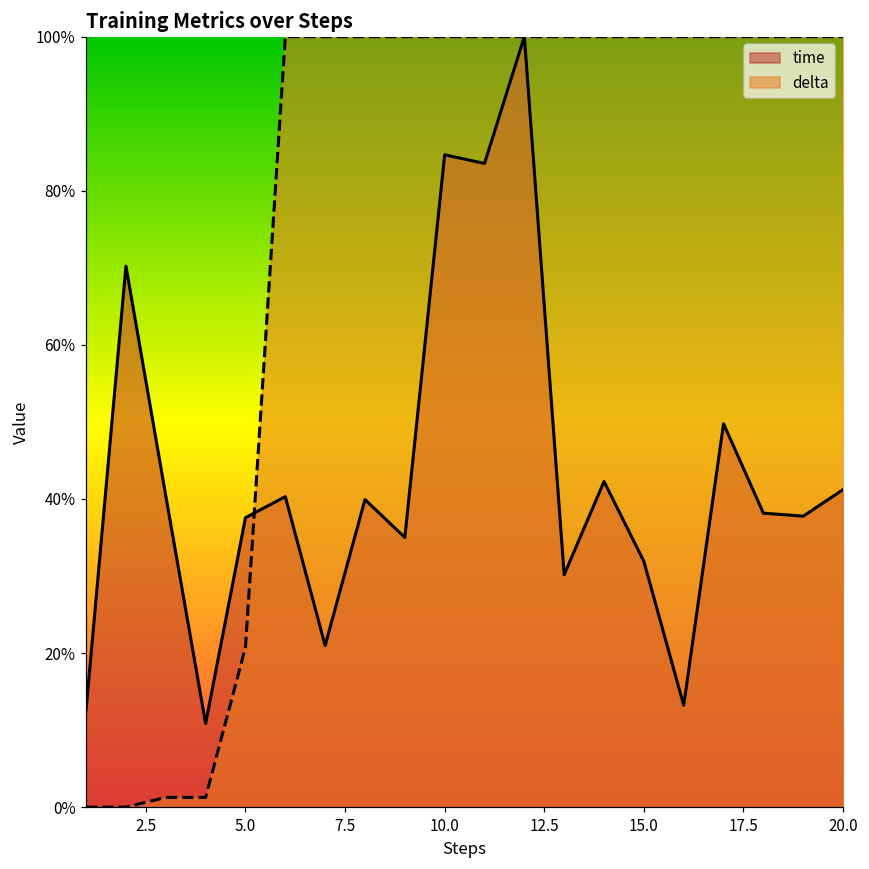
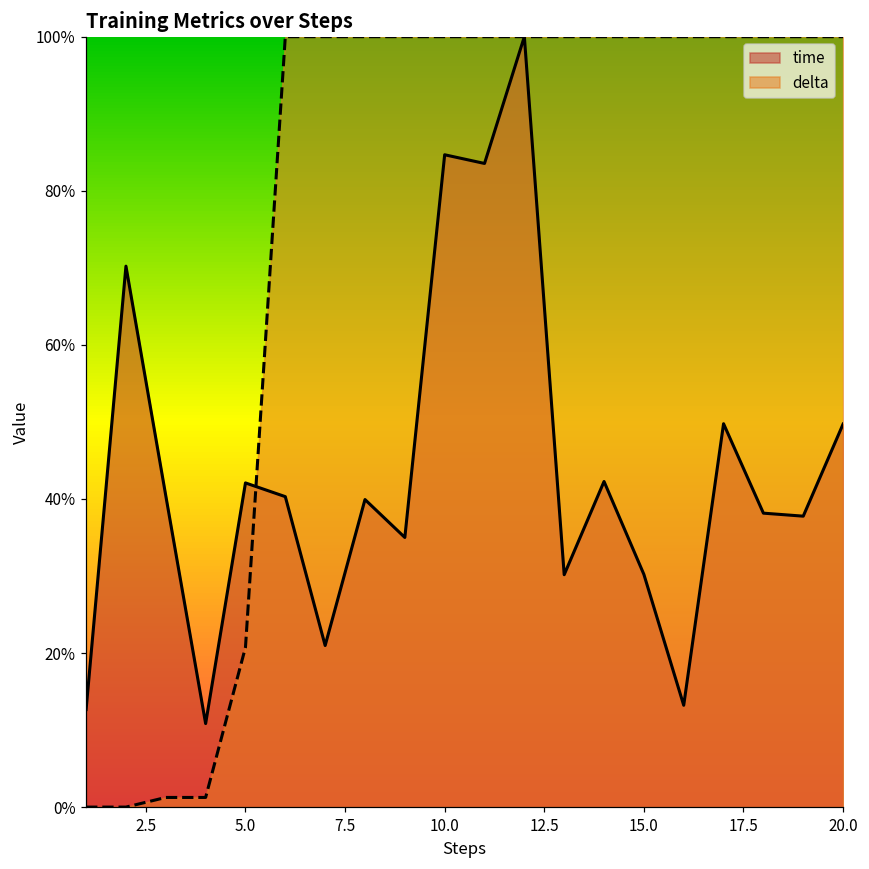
time, 5.0: 38% -> 42%
time, 15.0: 32% -> 30%
time, 20.0: 41% -> 50%
